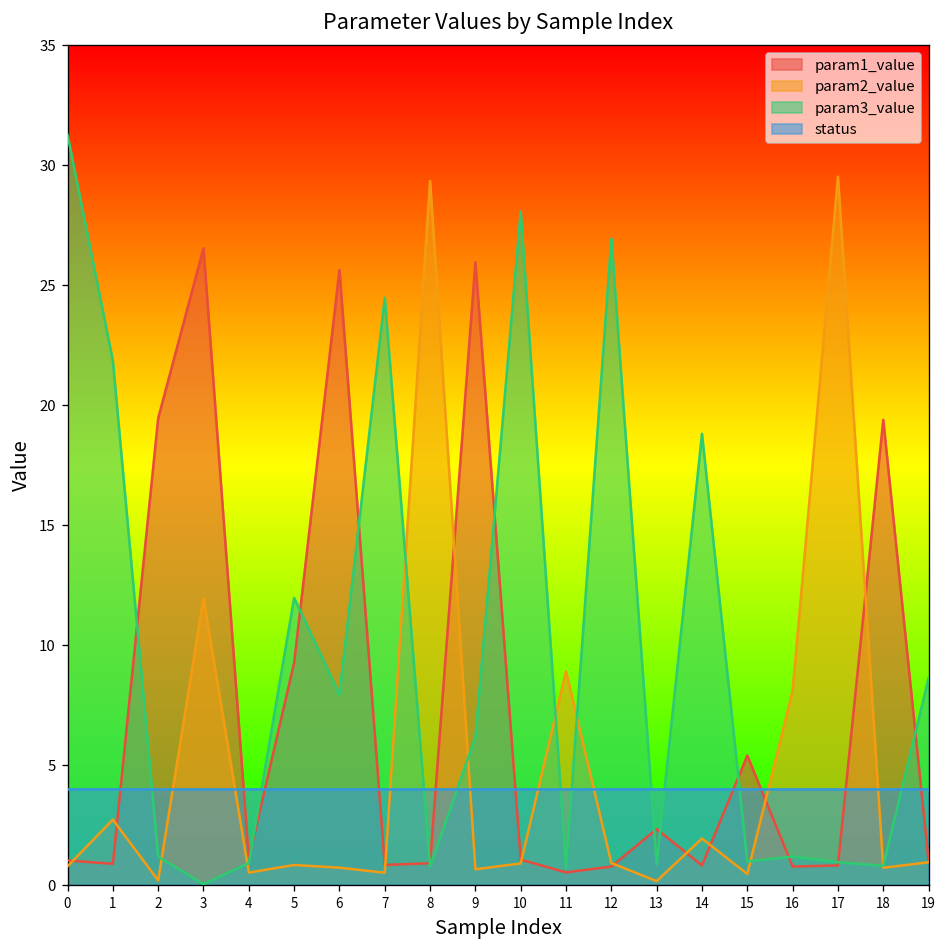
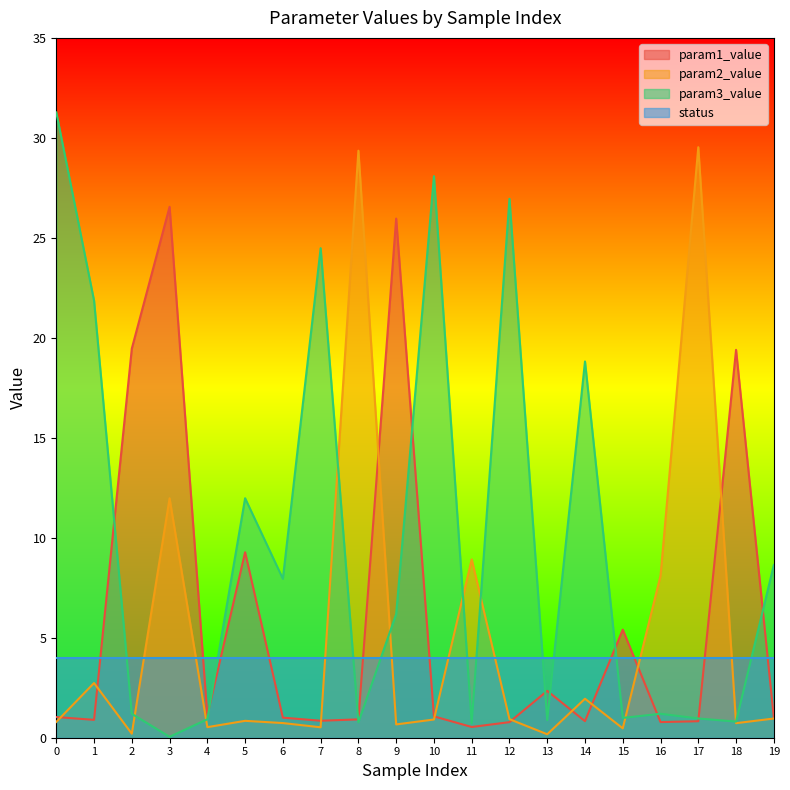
param1_value, 6: 25.6 -> 1.0
